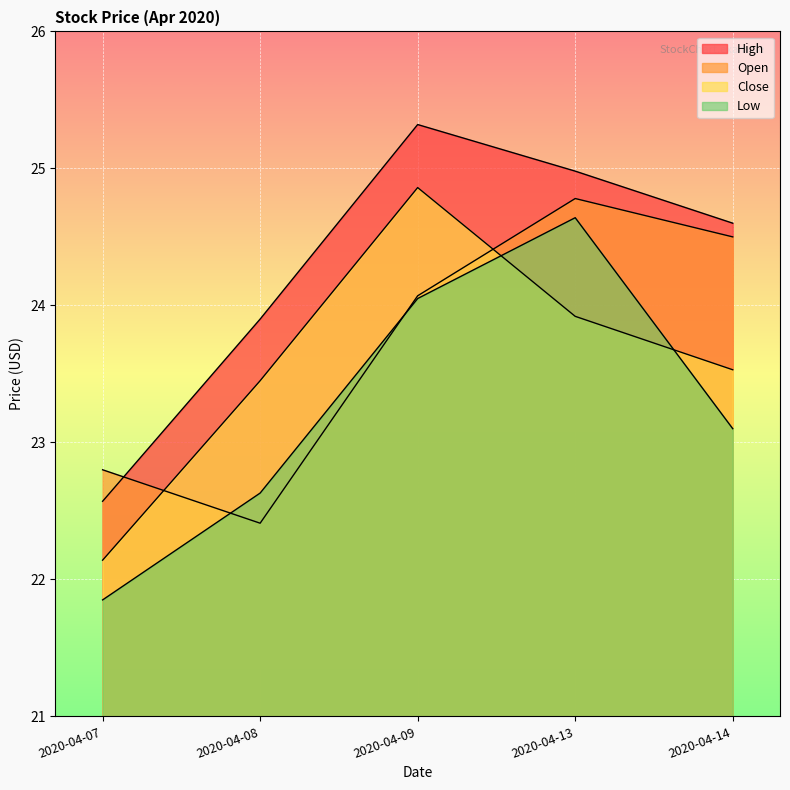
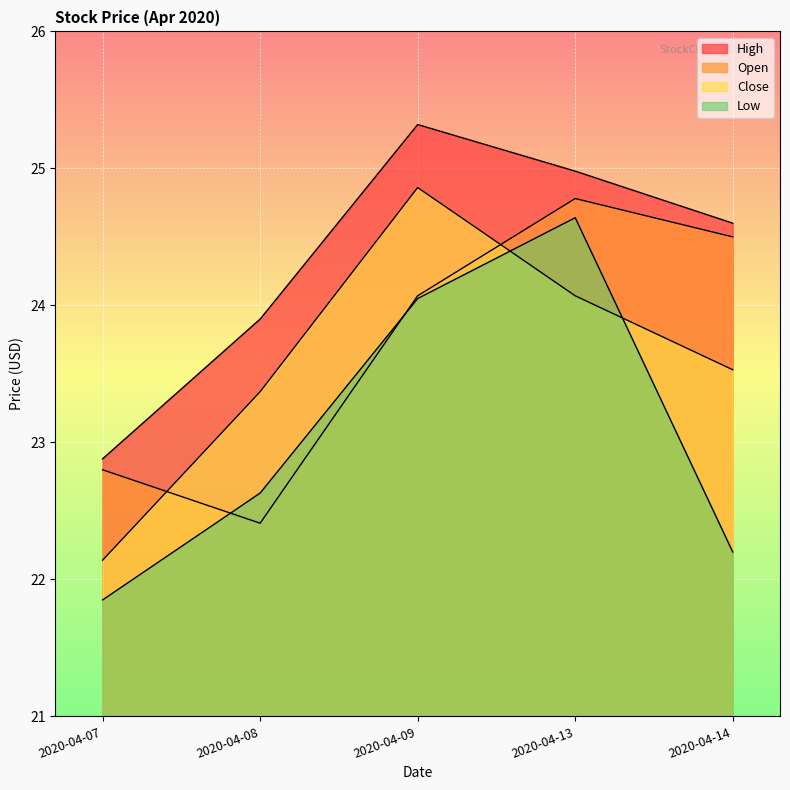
High, 2020-04-07: 22.57 -> 22.88
Close, 2020-04-08: 23.45 -> 23.37
Close, 2020-04-13: 23.92 -> 24.07
Low, 2020-04-14: 23.1 -> 22.2
